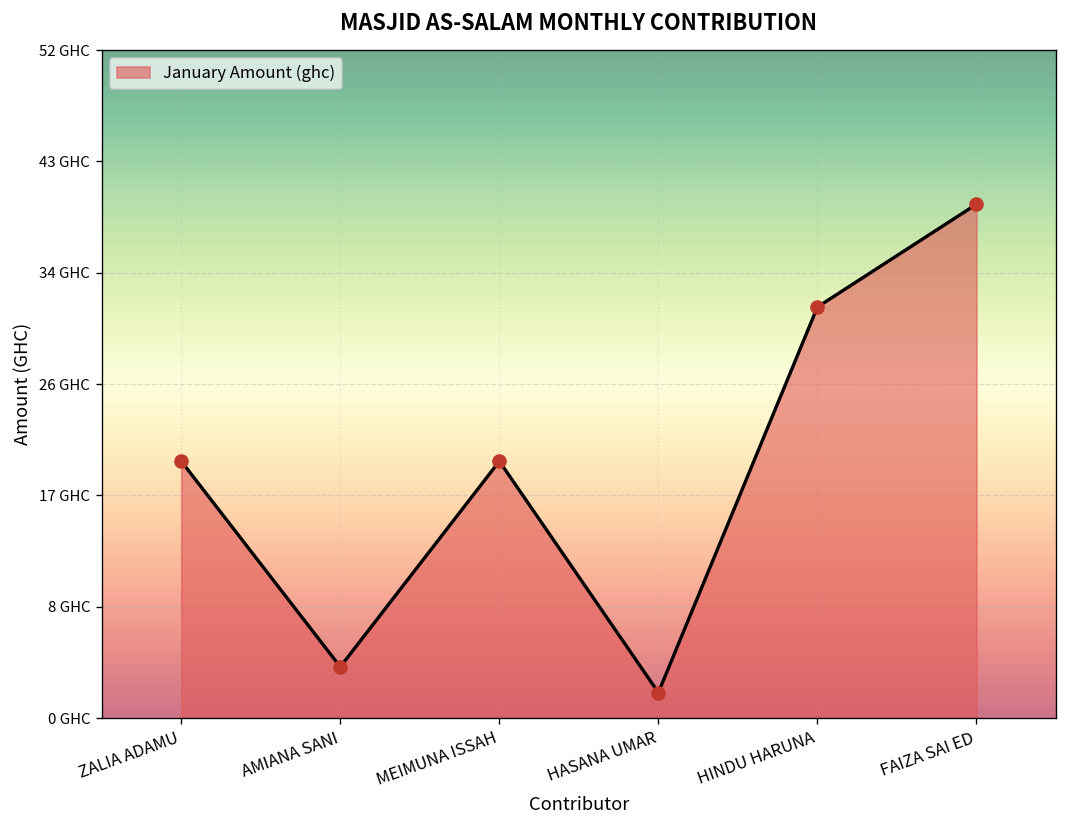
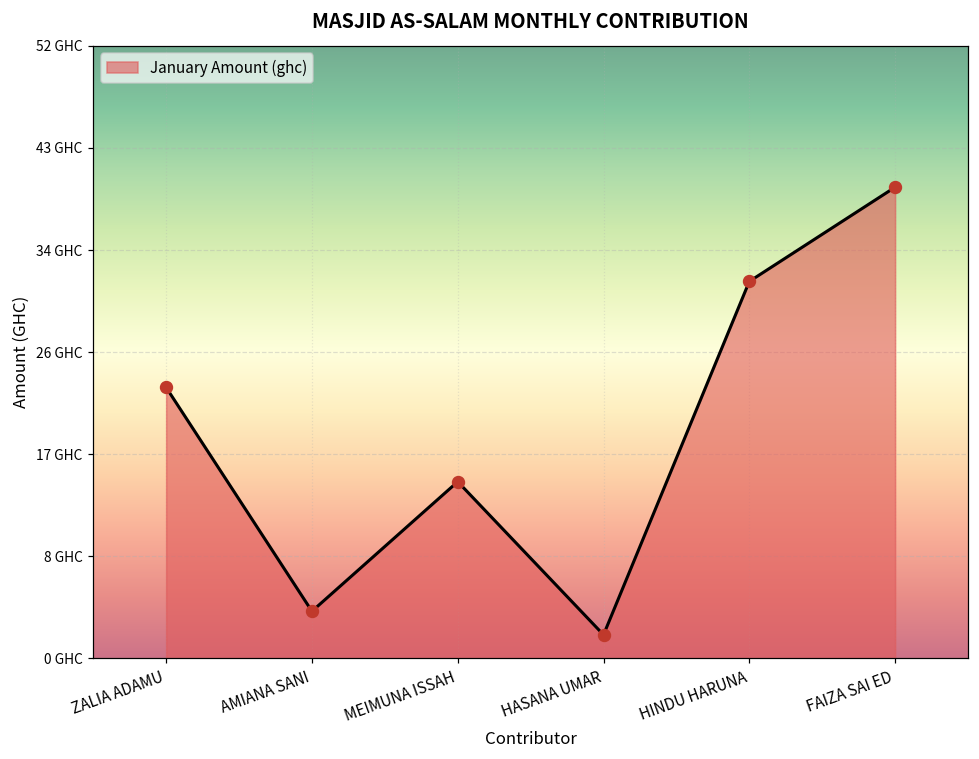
ZALIA ADAMU: 20 GHC -> 23 GHC
MEIMUNA ISSAH: 20 GHC -> 15 GHC
